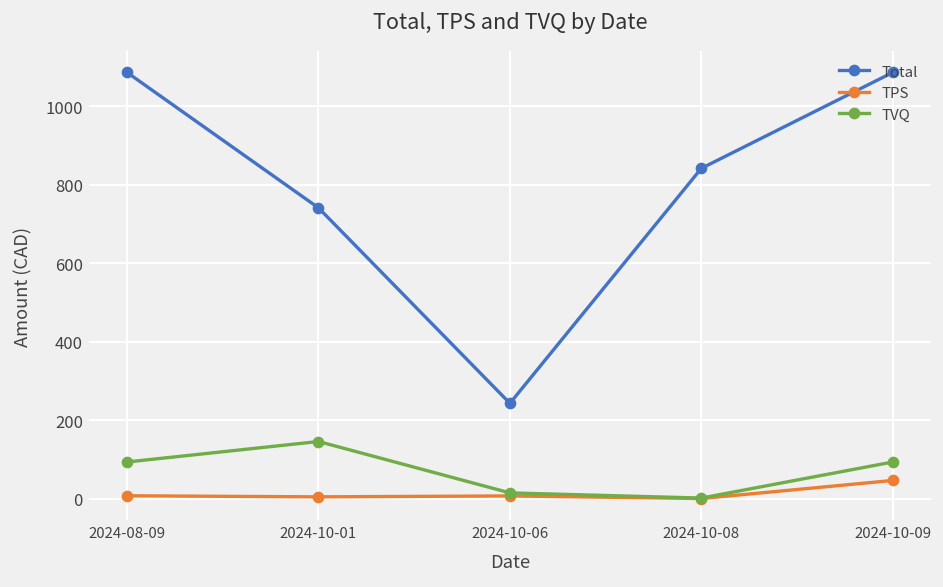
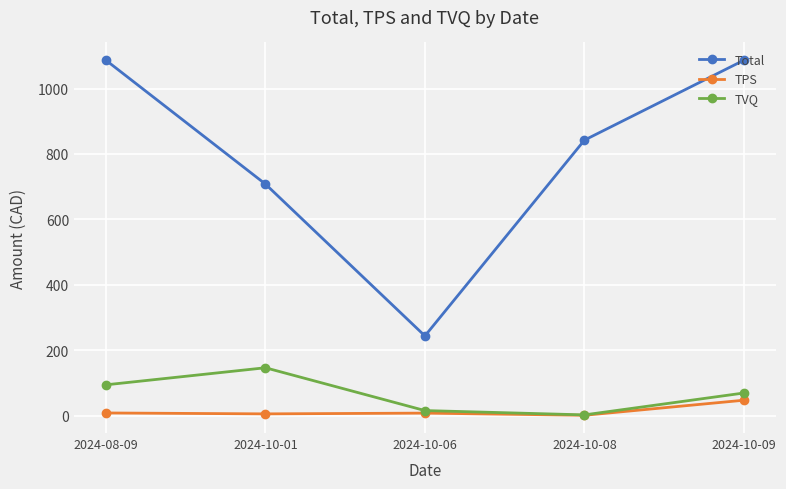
Total, 2024-10-01: 740 -> 710
TVQ, 2024-10-09: 90 -> 70
